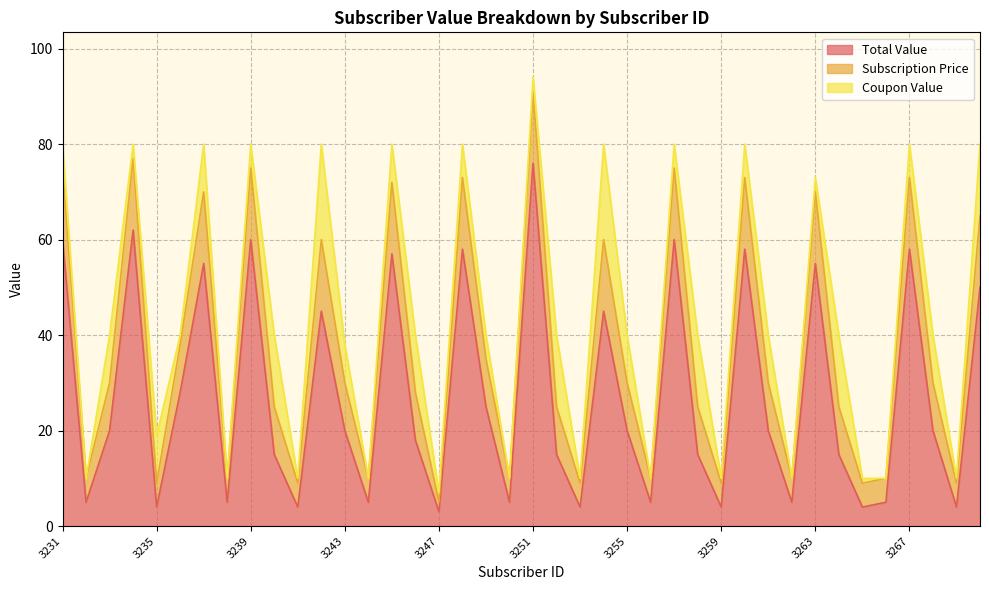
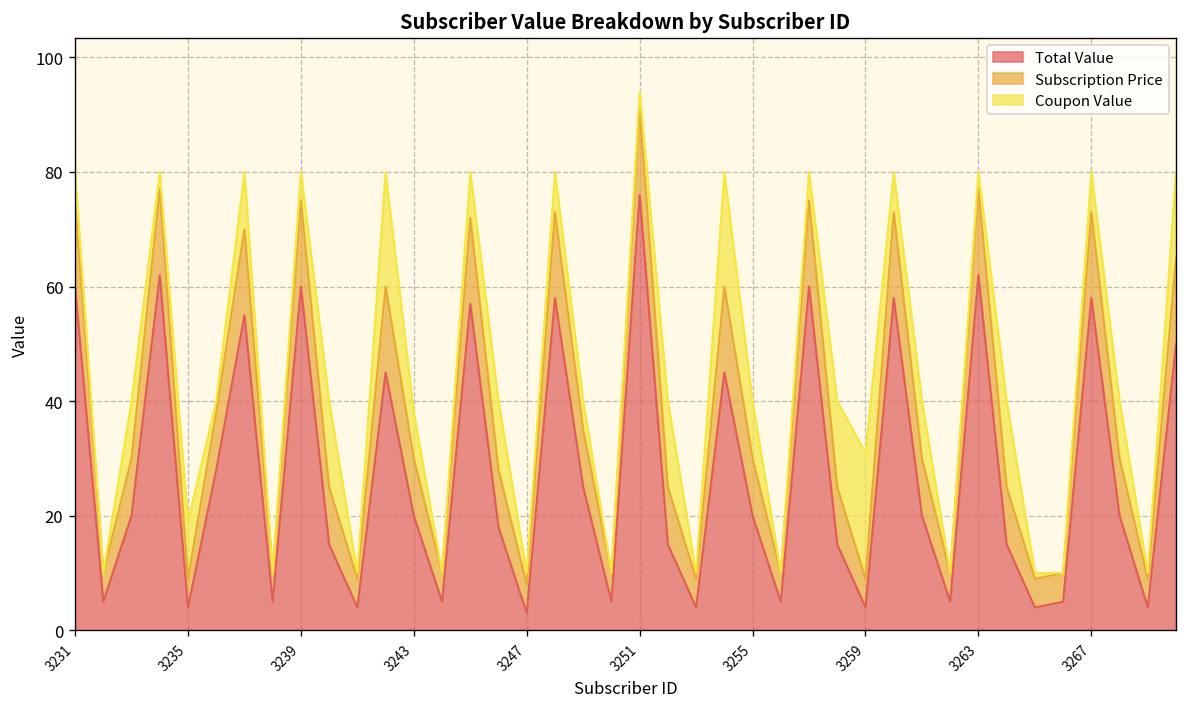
Subscription Price, 3247: 2 -> 5
Coupon Value, 3259: 1 -> 22
Total Value, 3263: 55 -> 62
